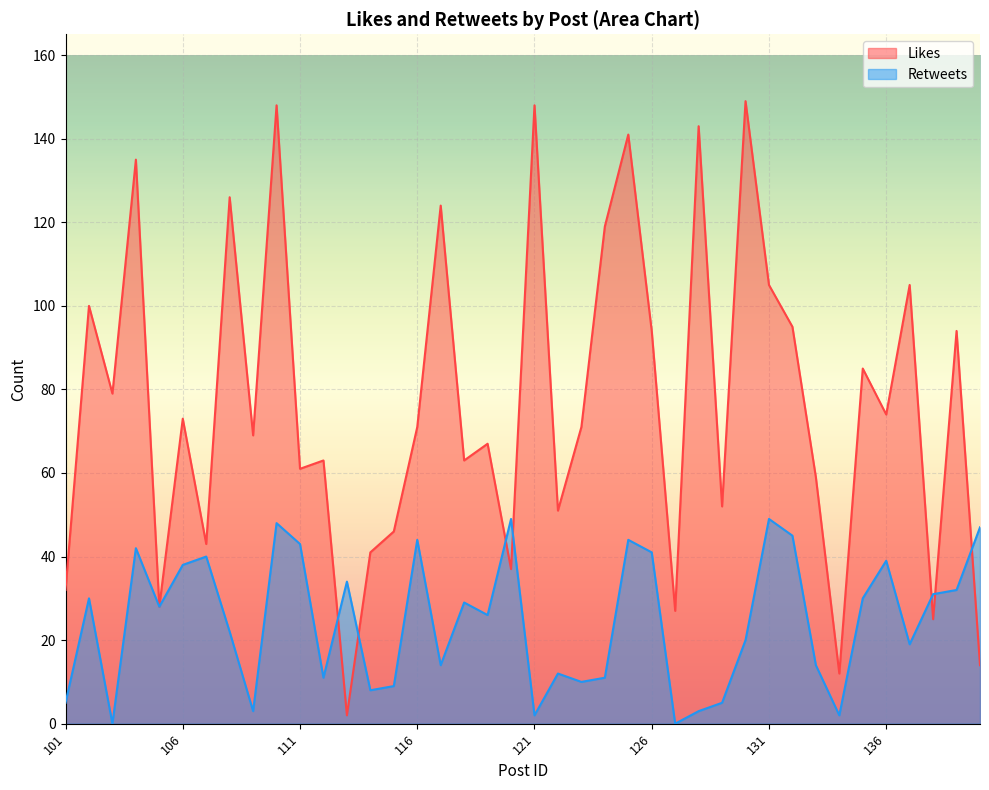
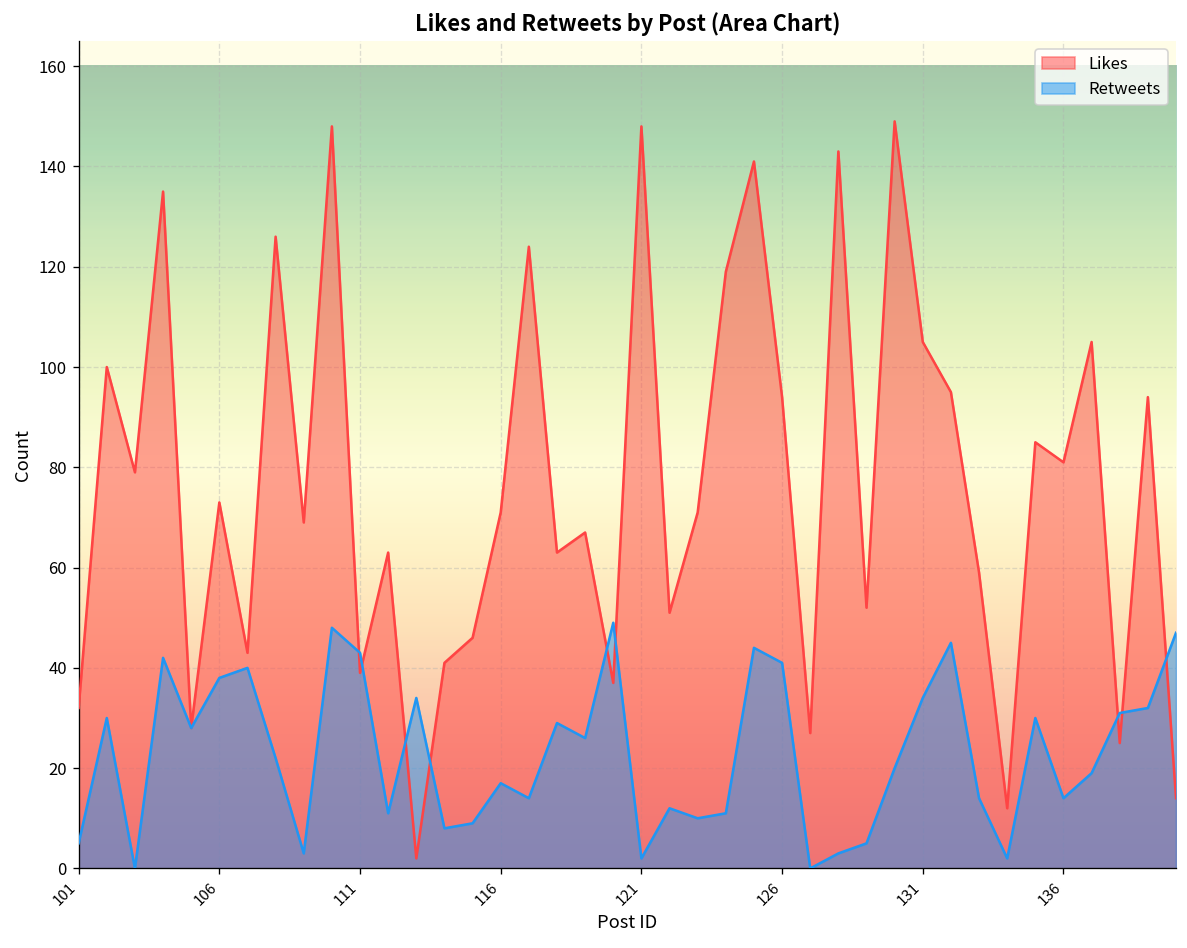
Likes, 111: 61 -> 39
Retweets, 116: 44 -> 17
Retweets, 131: 49 -> 34
Likes, 136: 74 -> 81
Retweets, 136: 39 -> 14
